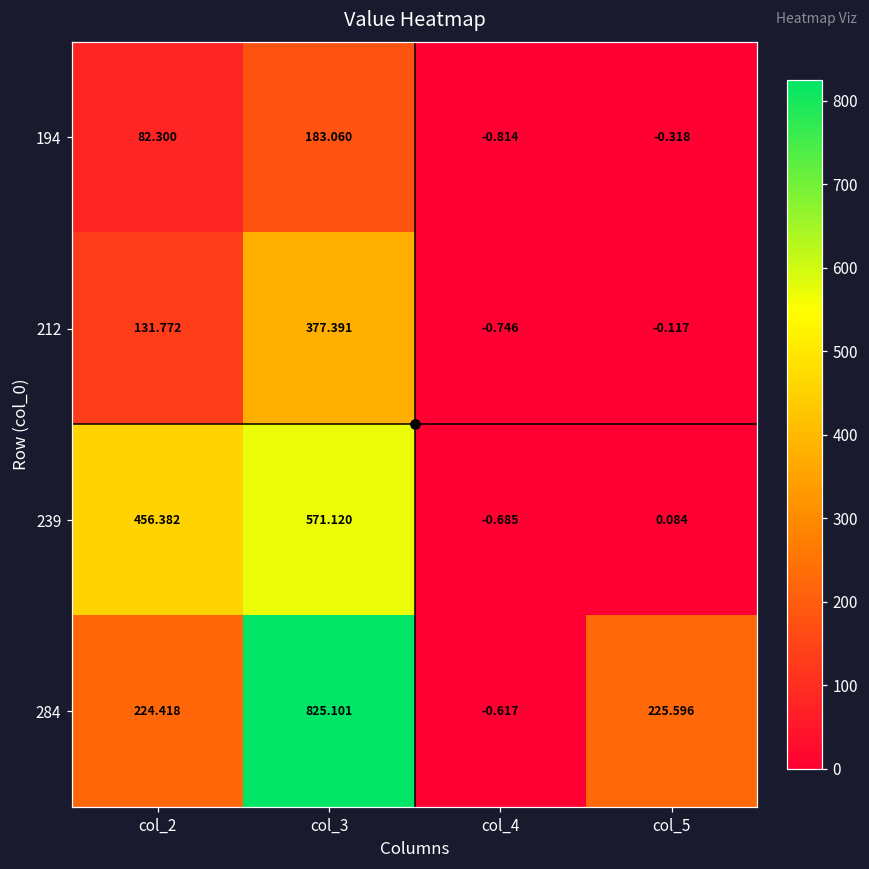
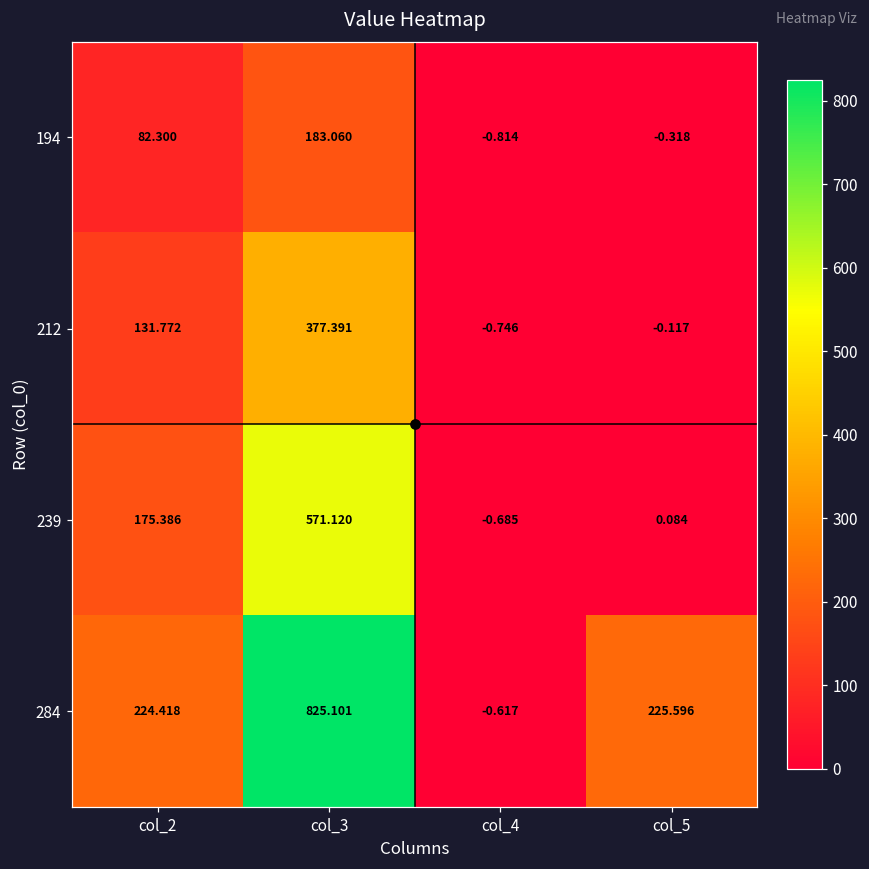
239, col_2: 456.382 -> 175.386
